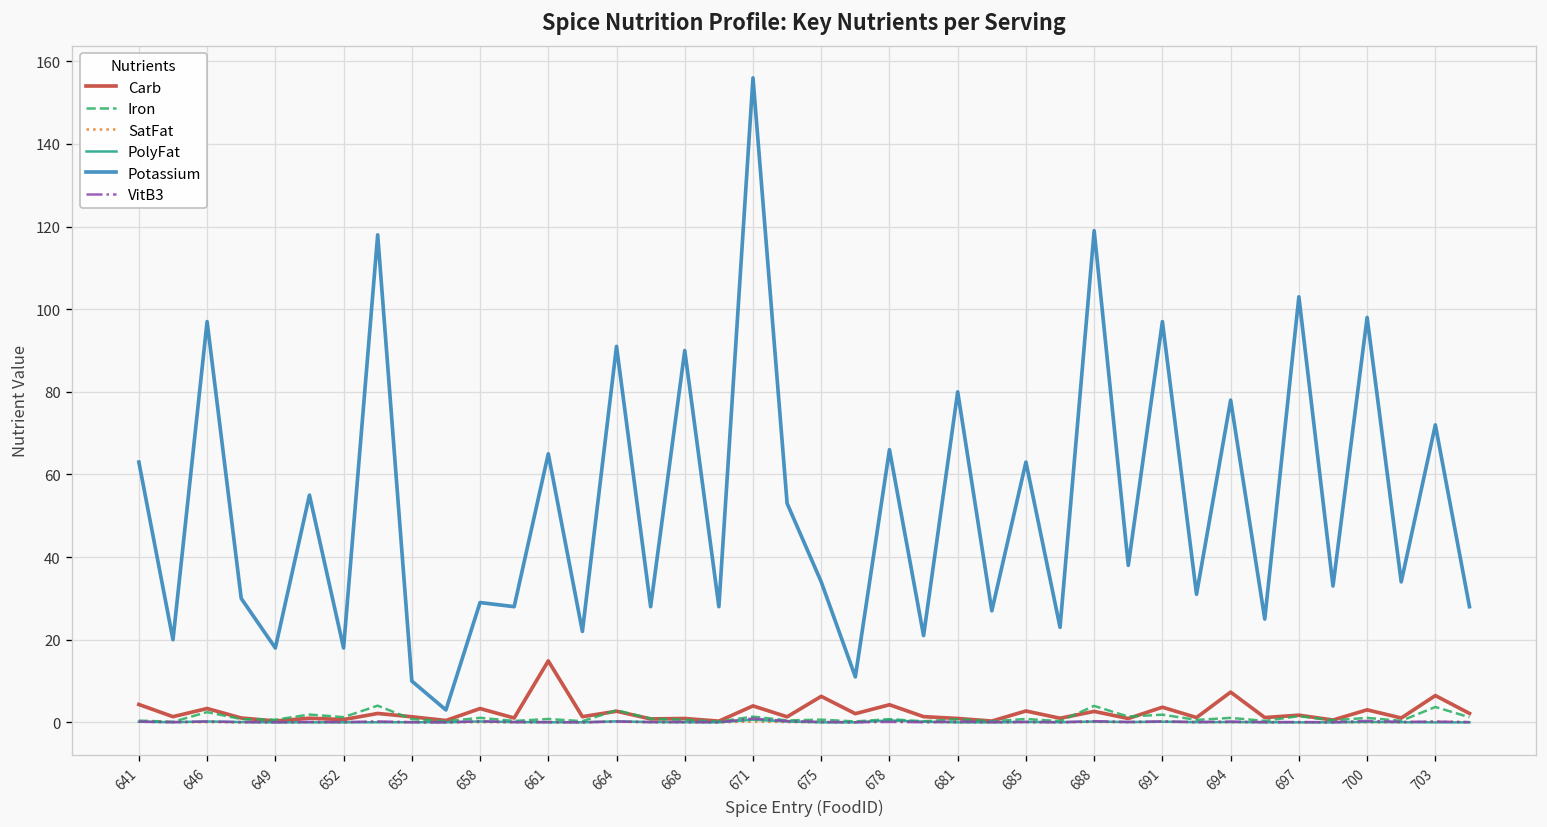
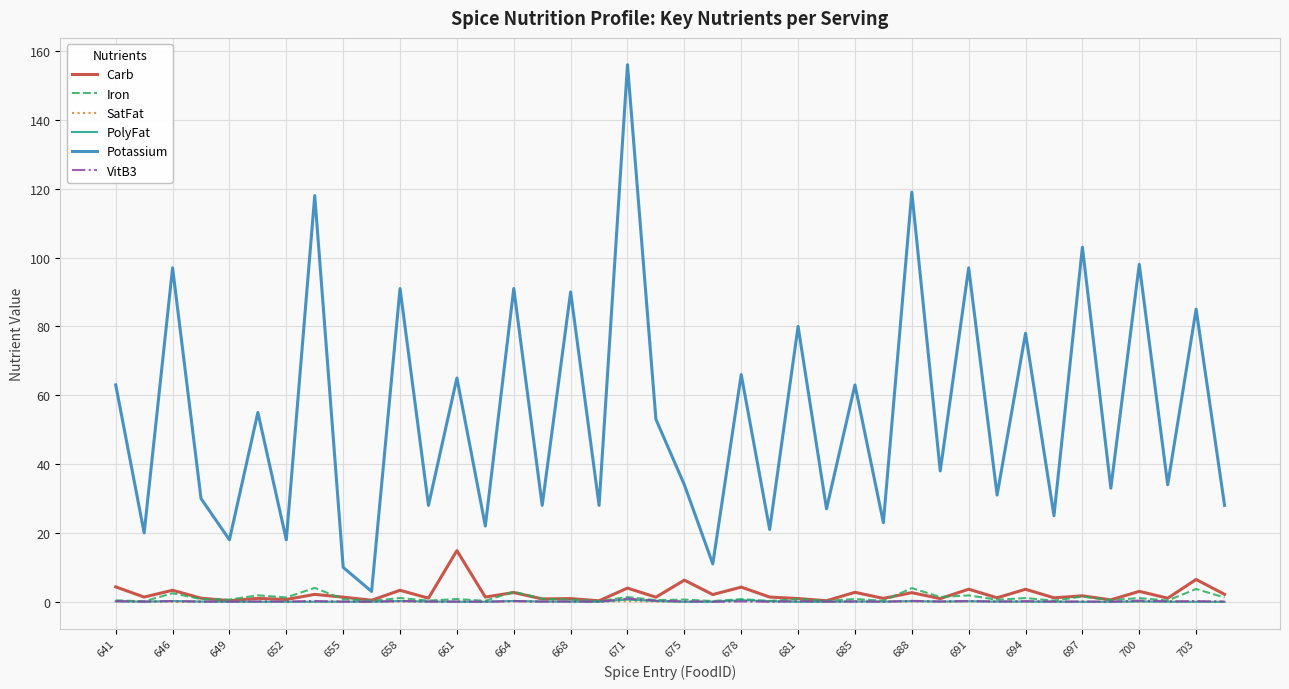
Potassium, 658: 29 -> 91
Carb, 694: 7 -> 4
Potassium, 703: 72 -> 85
